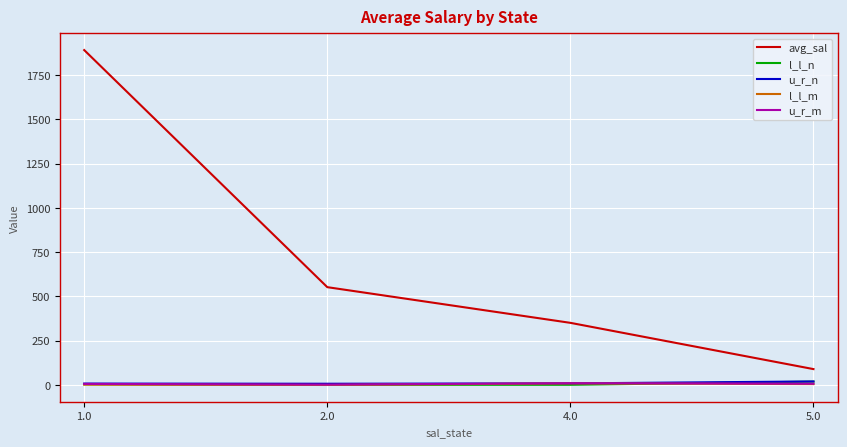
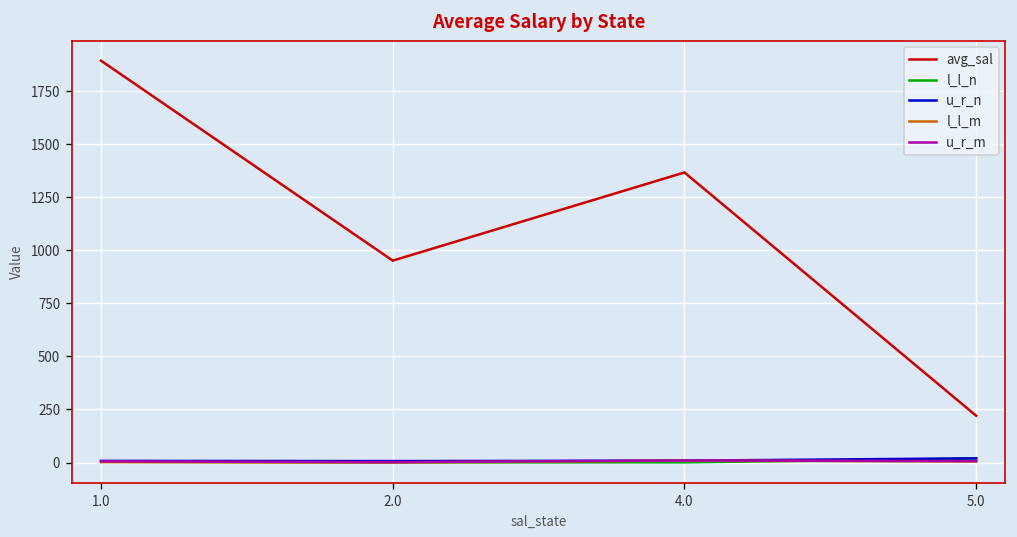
avg_sal, 2.0: 550 -> 950
avg_sal, 4.0: 350 -> 1370
avg_sal, 5.0: 90 -> 220
